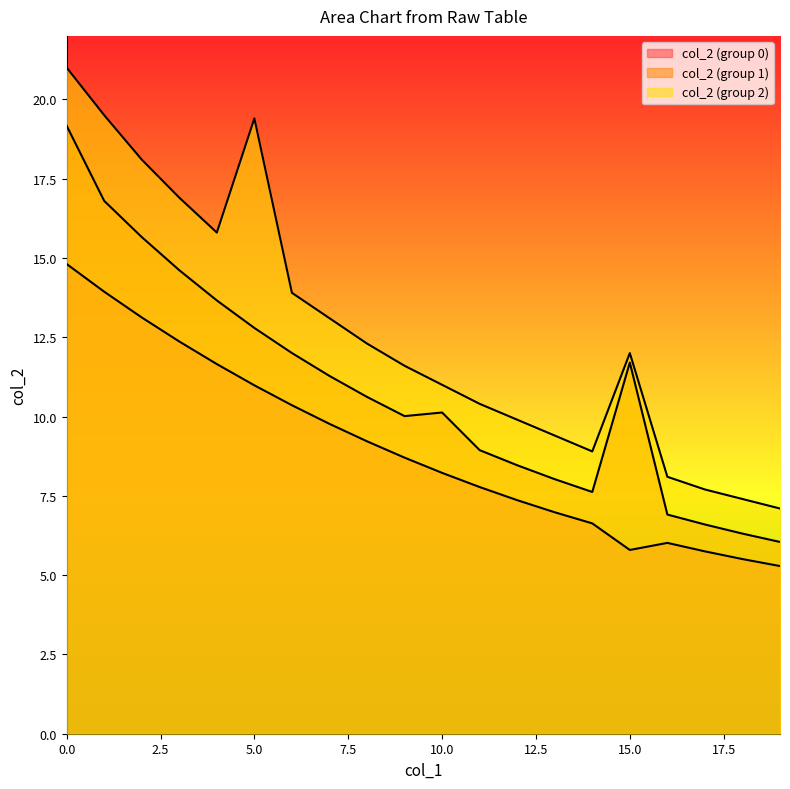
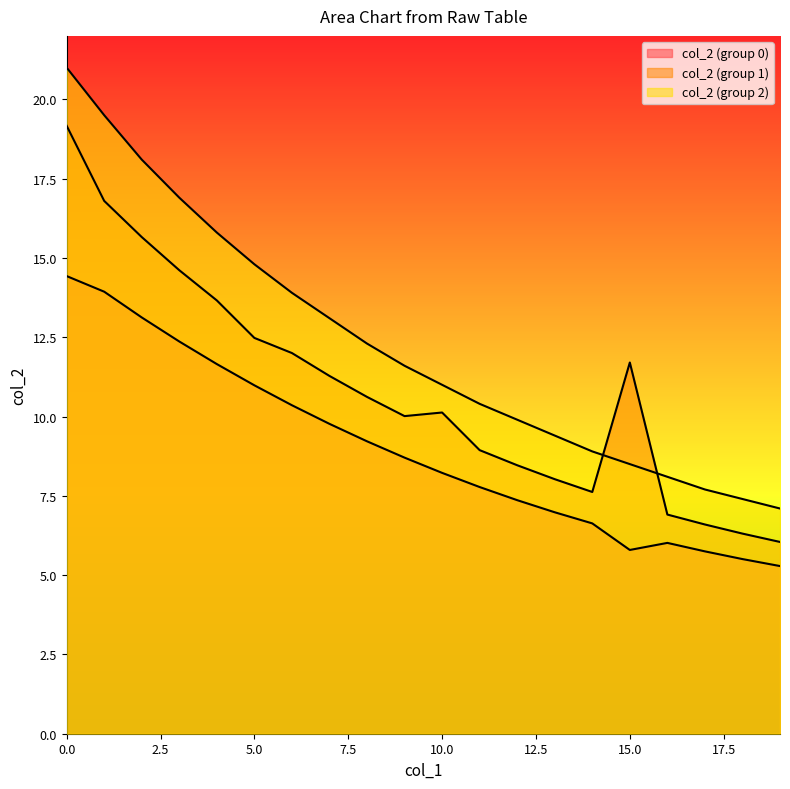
col_2 (group 0), 0.0: 14.8 -> 14.4
col_2 (group 1), 5.0: 12.8 -> 12.5
col_2 (group 2), 5.0: 19.4 -> 14.8
col_2 (group 2), 15.0: 12.0 -> 8.5
